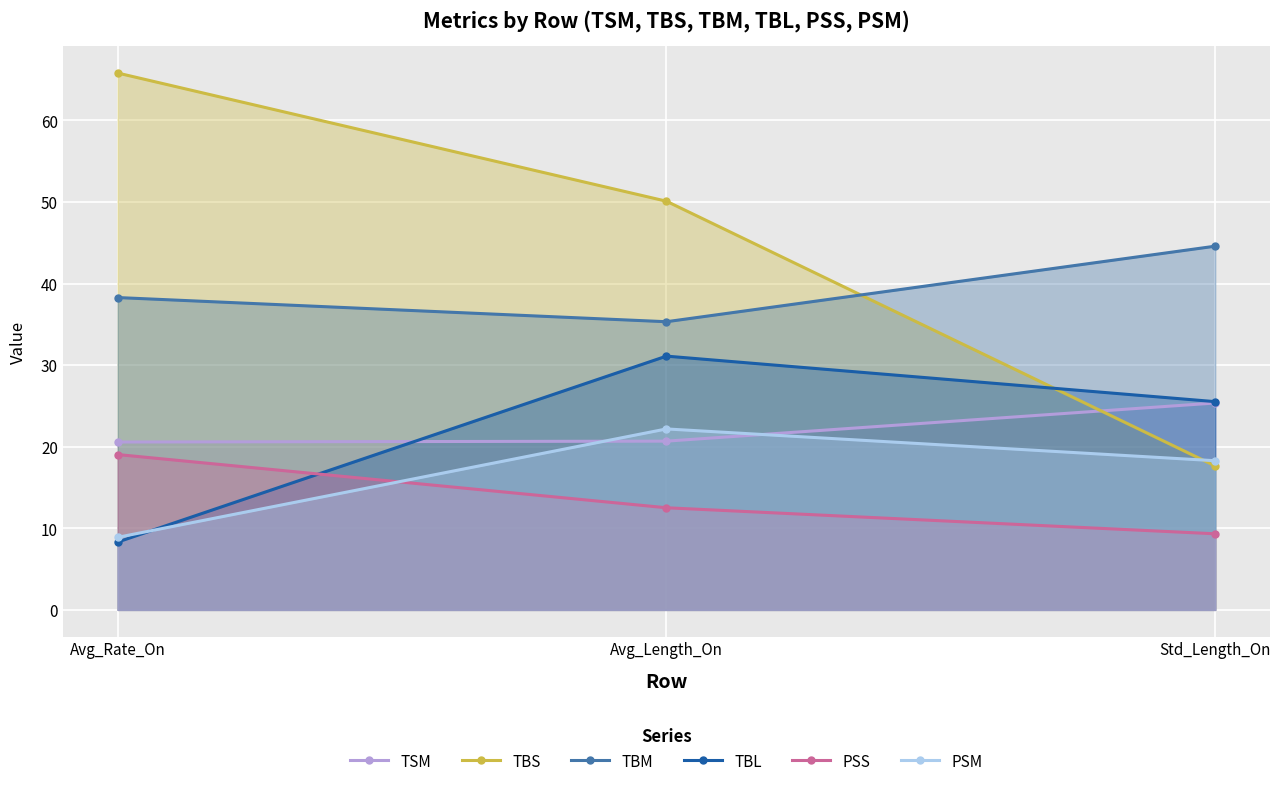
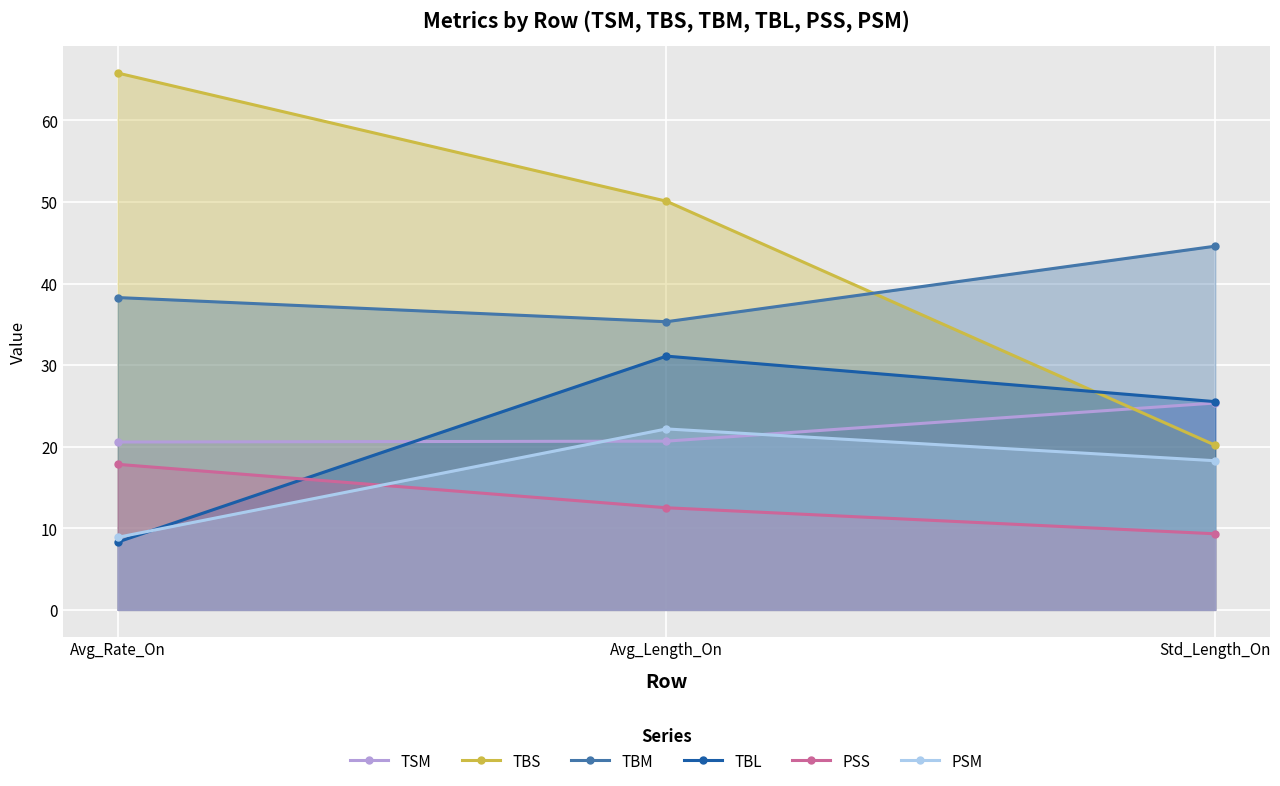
PSS, Avg_Rate_On: 19 -> 18
TBS, Std_Length_On: 18 -> 20
